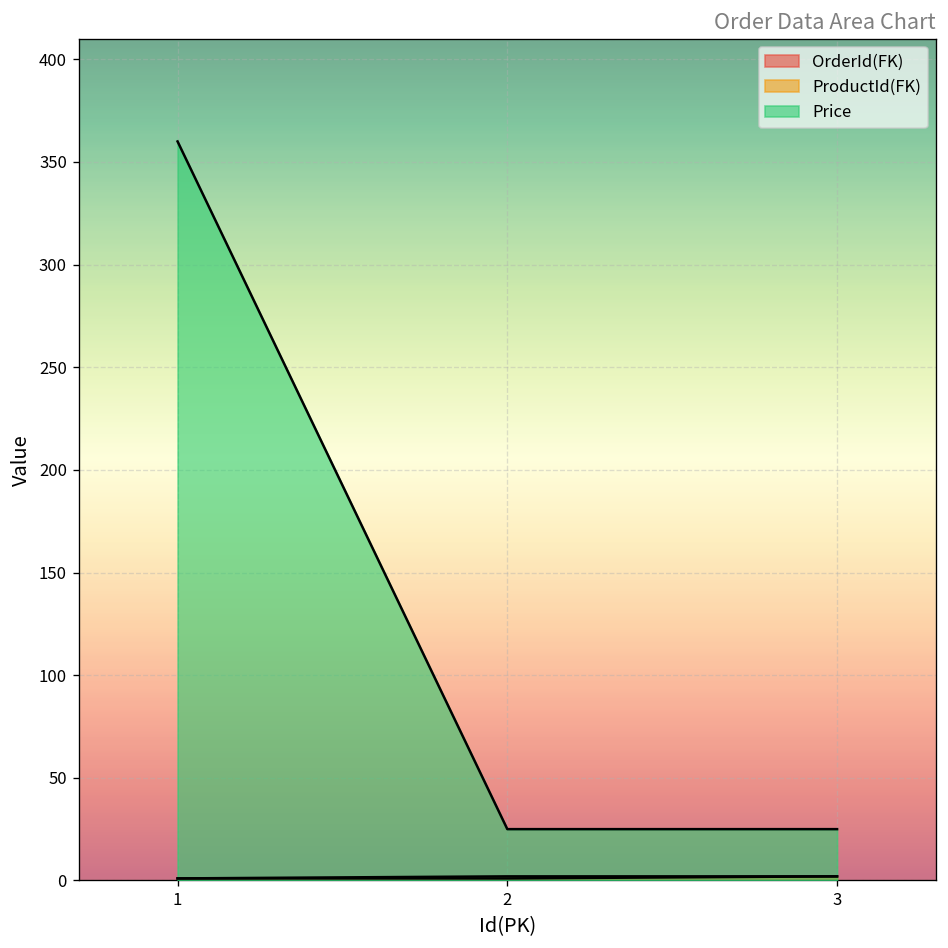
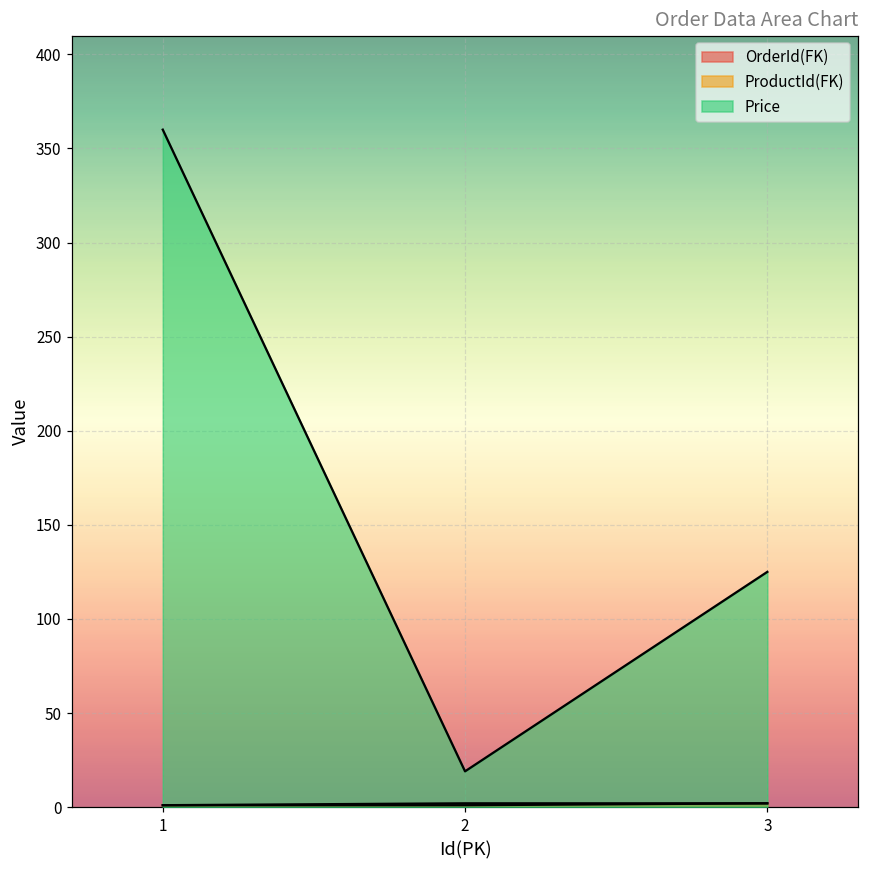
Price, 2: 25 -> 19
Price, 3: 25 -> 125
